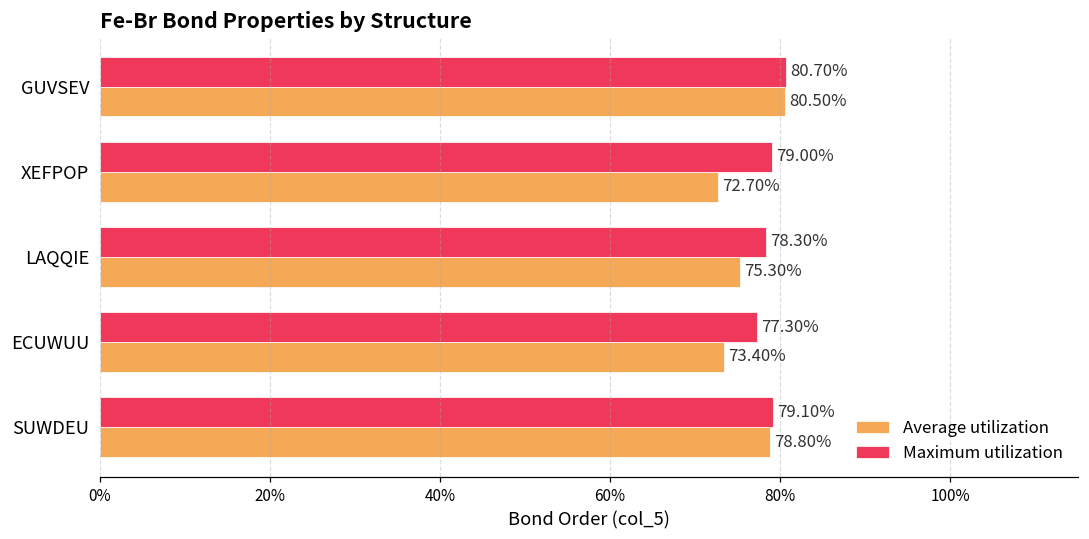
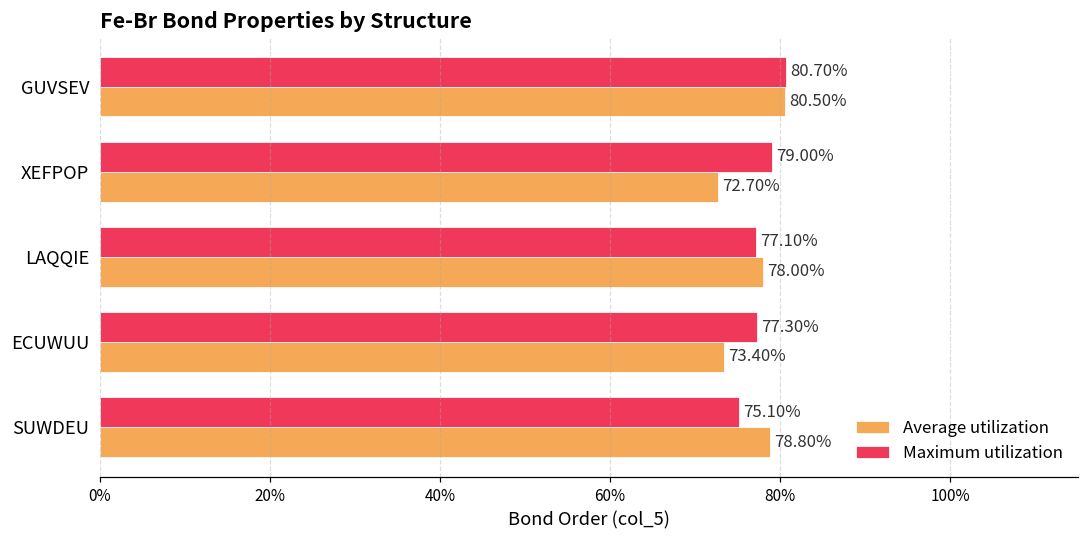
Maximum utilization, LAQQIE: 78.30% -> 77.10%
Average utilization, LAQQIE: 75.30% -> 78.00%
Maximum utilization, SUWDEU: 79.10% -> 75.10%
